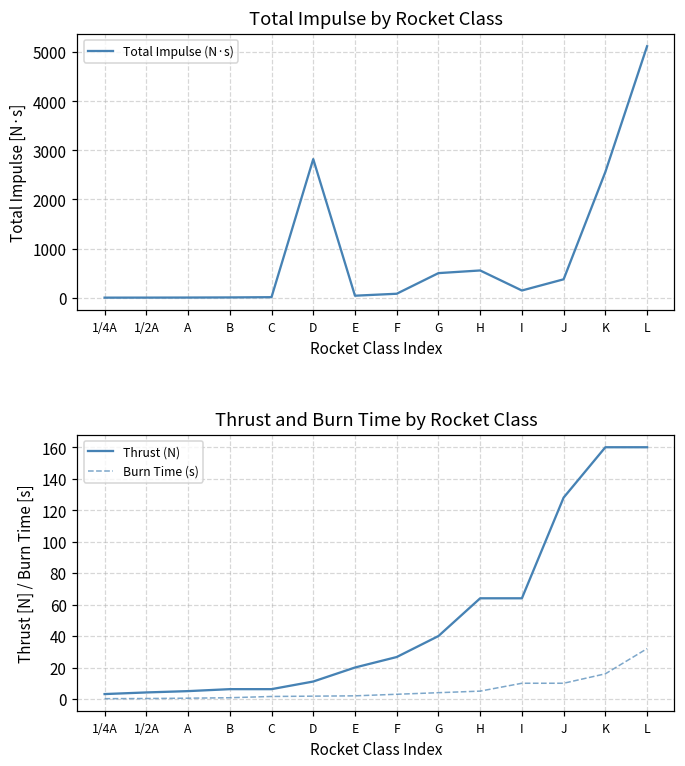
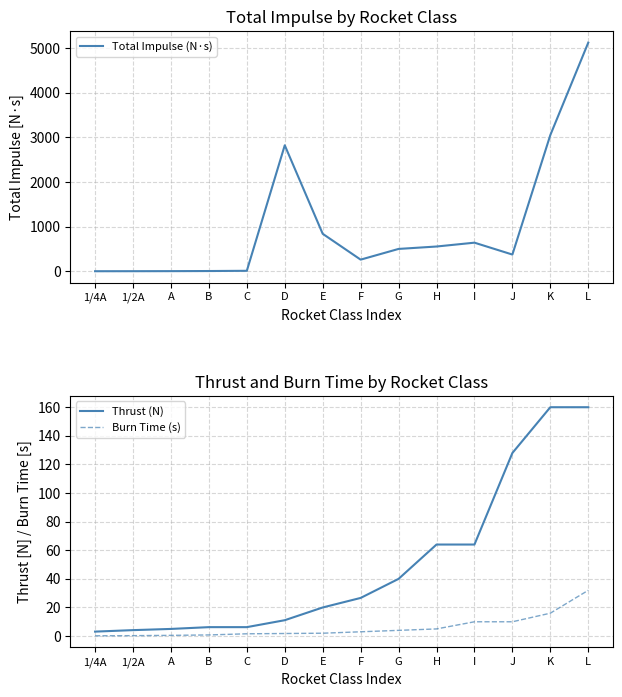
Total Impulse by Rocket Class, E: 0 -> 800
Total Impulse by Rocket Class, F: 100 -> 300
Total Impulse by Rocket Class, I: 100 -> 600
Total Impulse by Rocket Class, K: 2600 -> 3100
